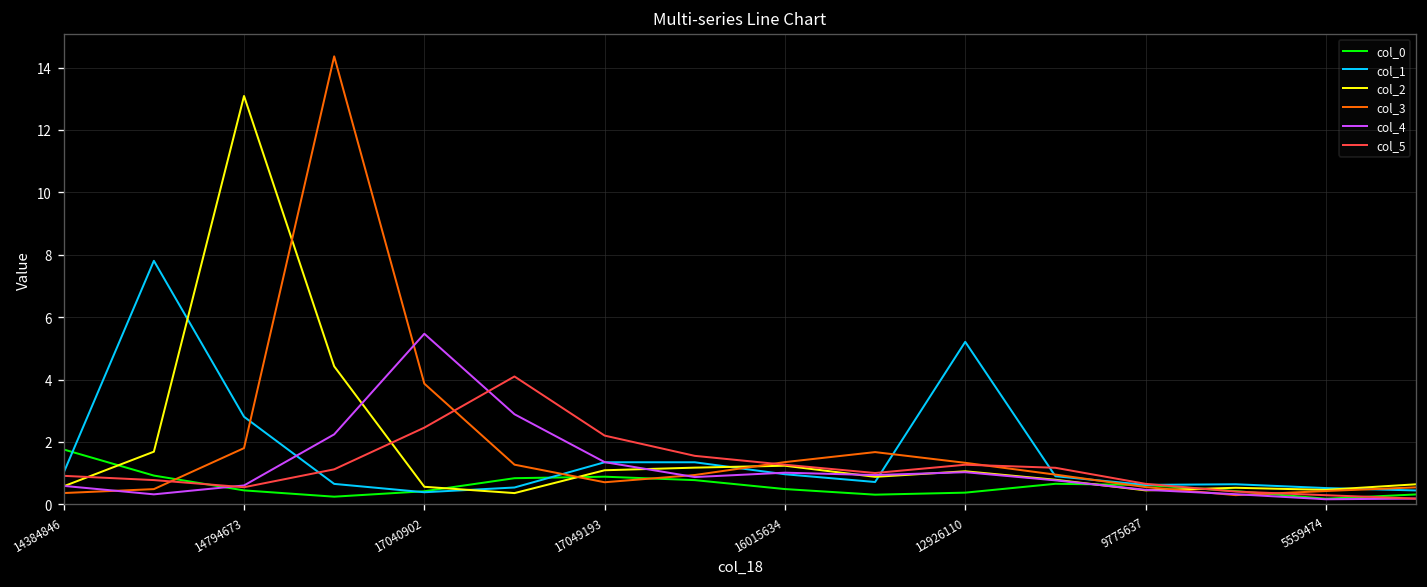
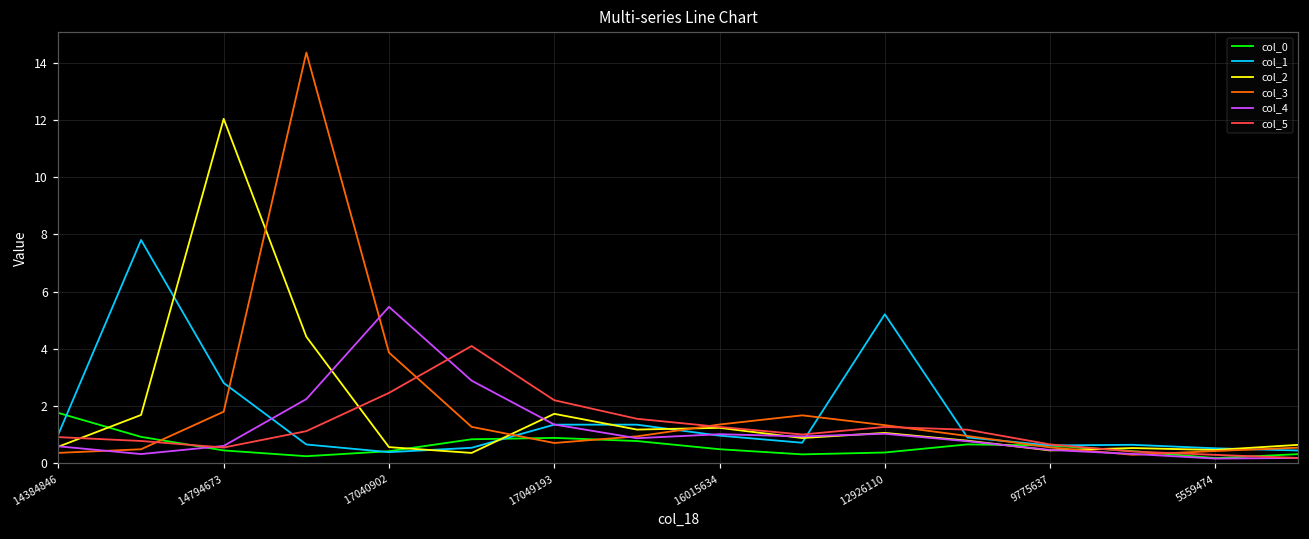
col_2, 14794673: 13.1 -> 12.0
col_2, 17049193: 1.1 -> 1.7
